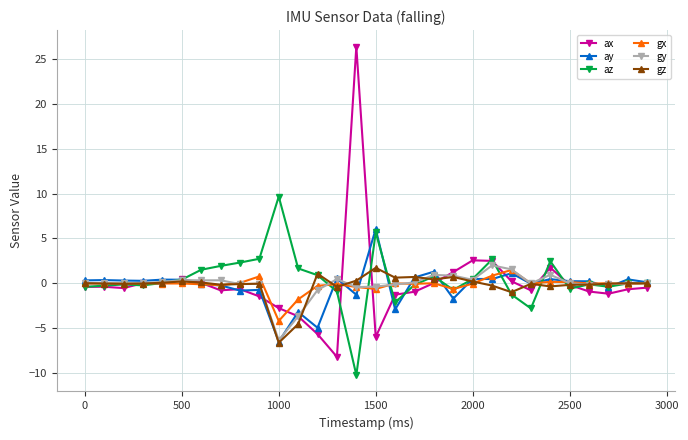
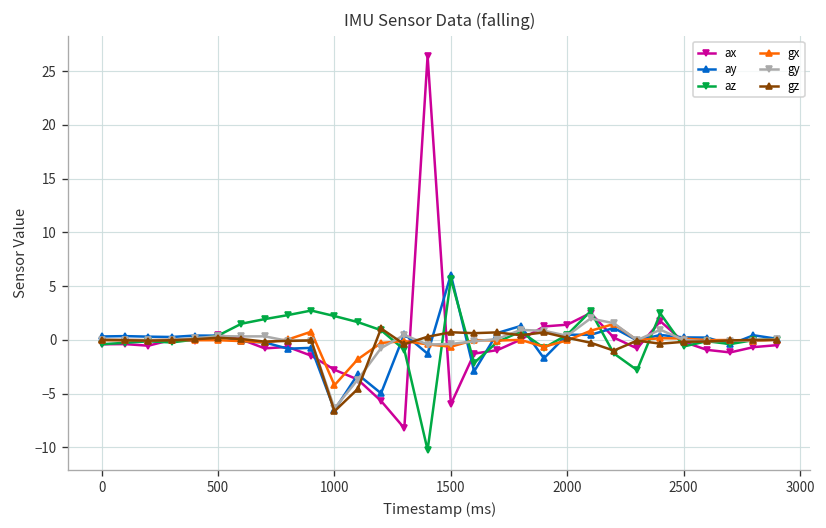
az, 1000: 10 -> 2
gz, 1500: 2 -> 1
ax, 2000: 3 -> 1
